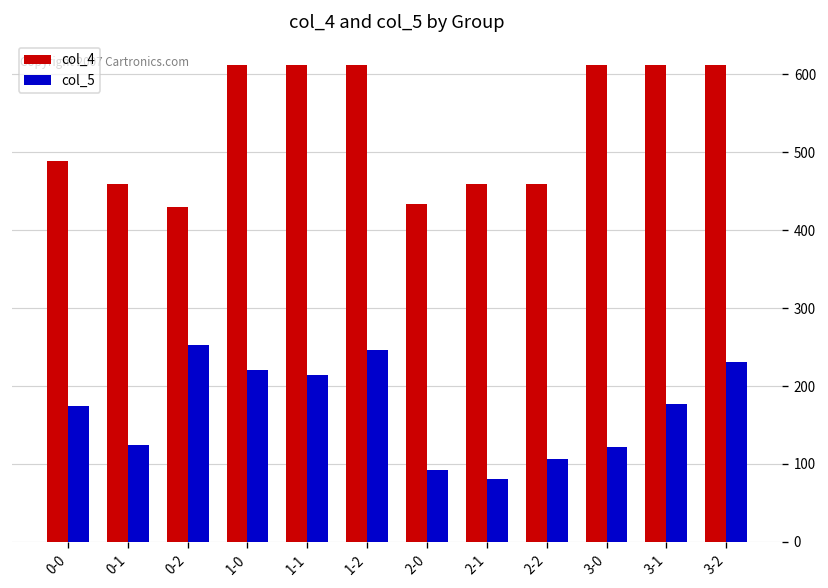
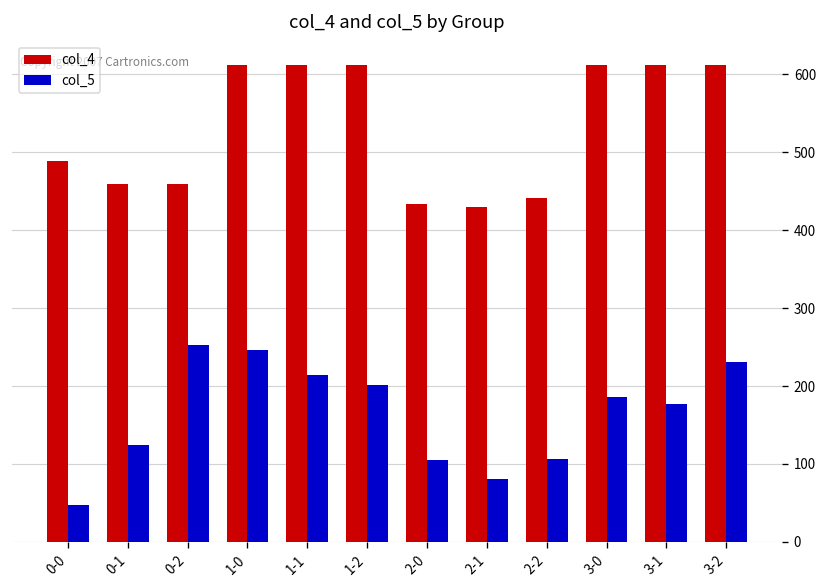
col_5, 0-0: 170 -> 50
col_4, 0-2: 430 -> 460
col_5, 1-0: 220 -> 250
col_5, 1-2: 250 -> 200
col_5, 2-0: 90 -> 110
col_4, 2-1: 460 -> 430
col_4, 2-2: 460 -> 440
col_5, 3-0: 120 -> 190
